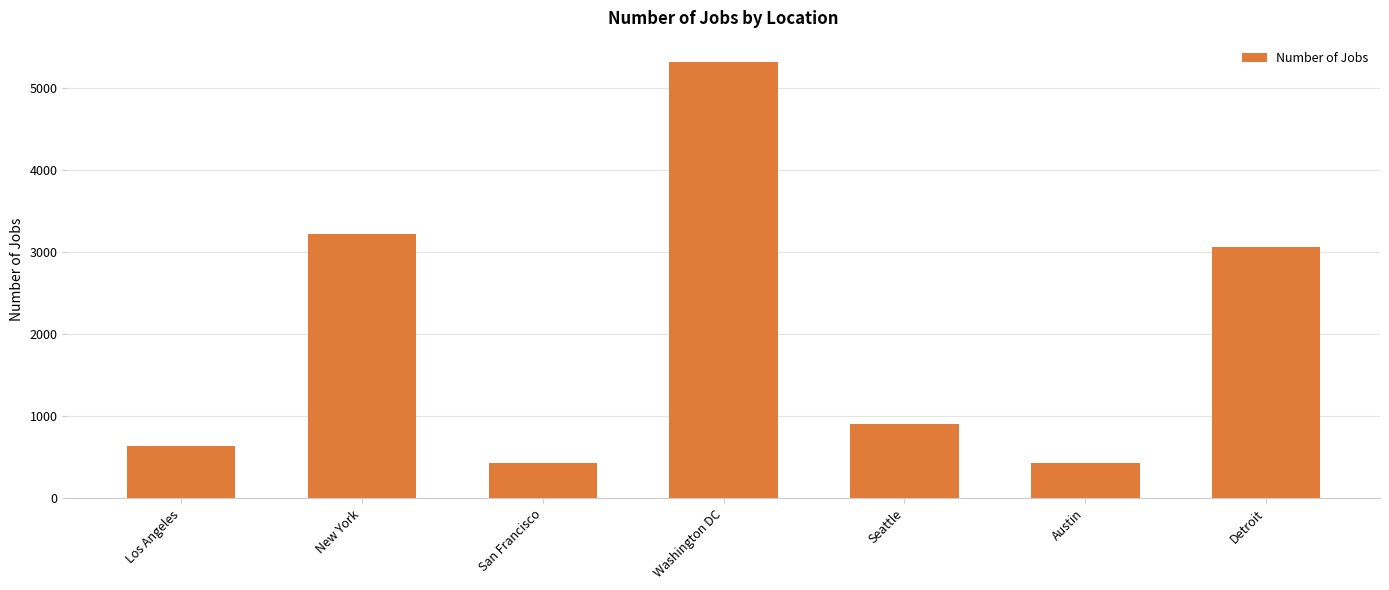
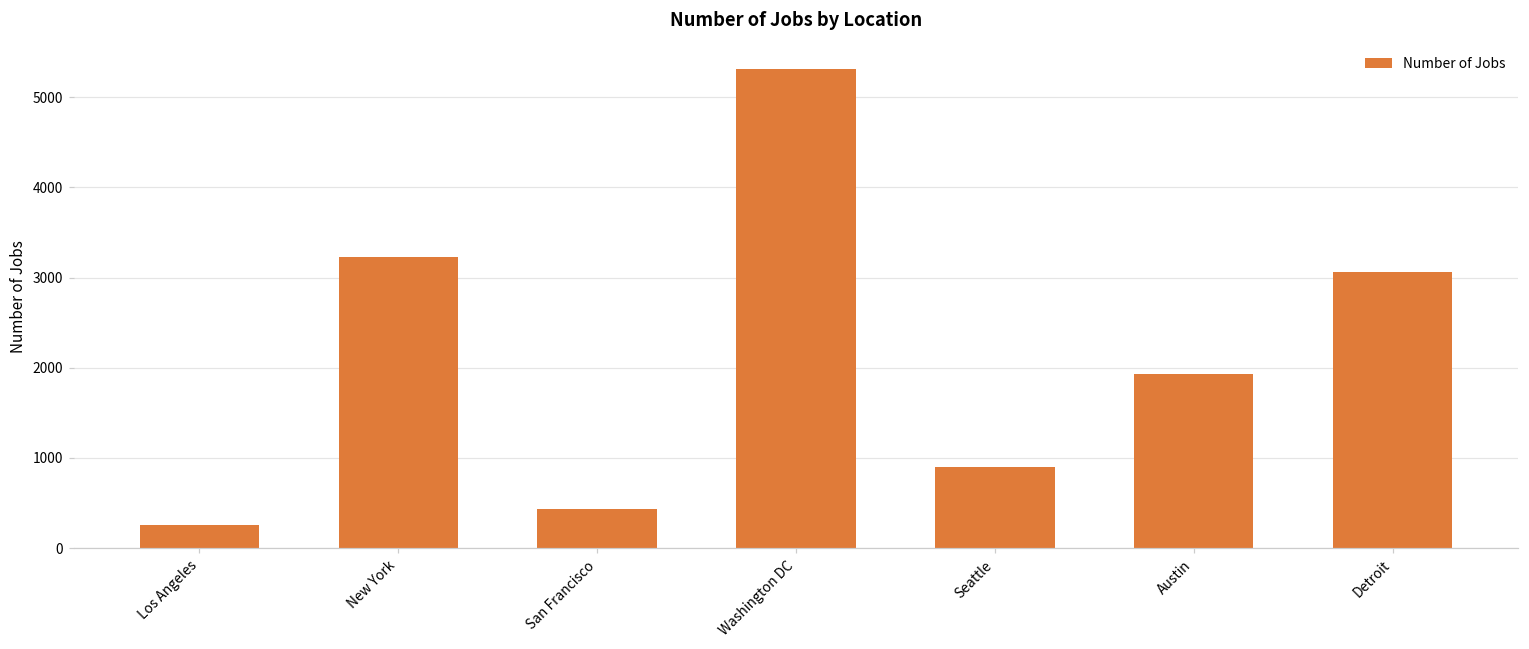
Los Angeles: 600 -> 300
Austin: 400 -> 1900
